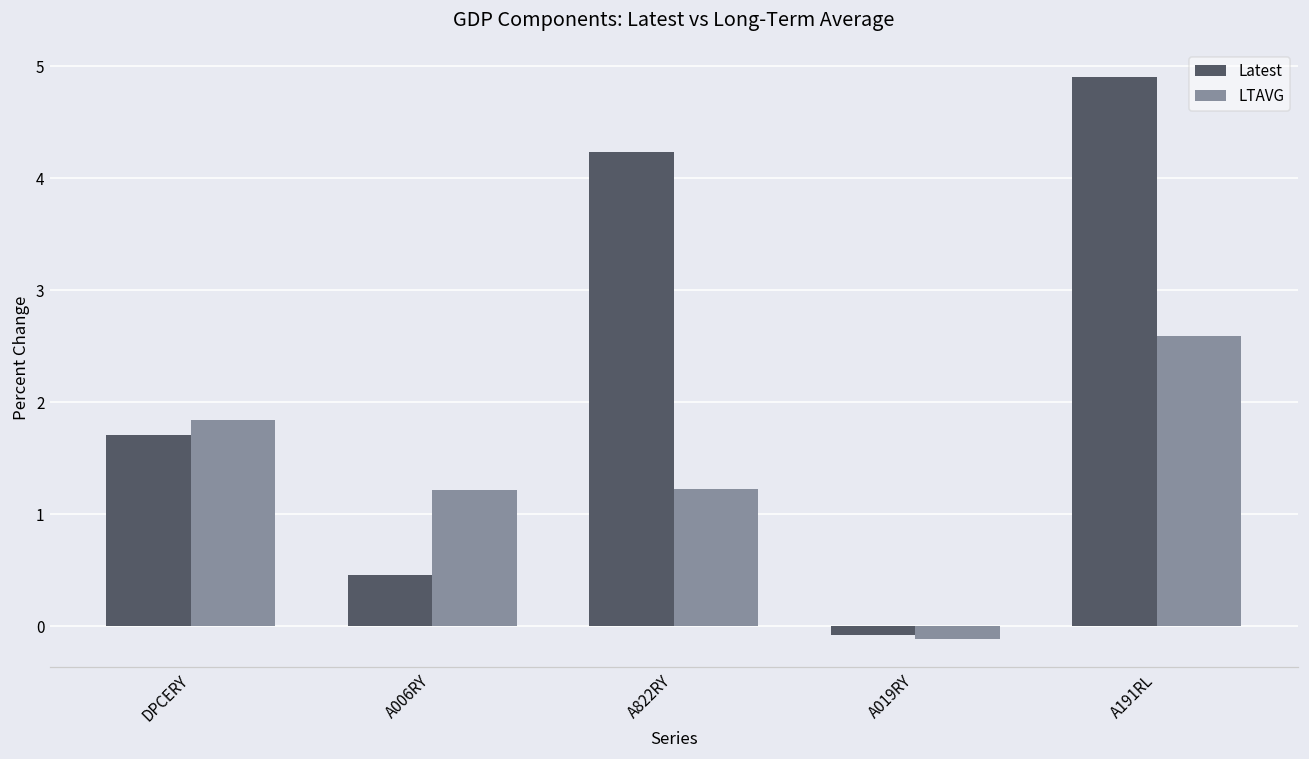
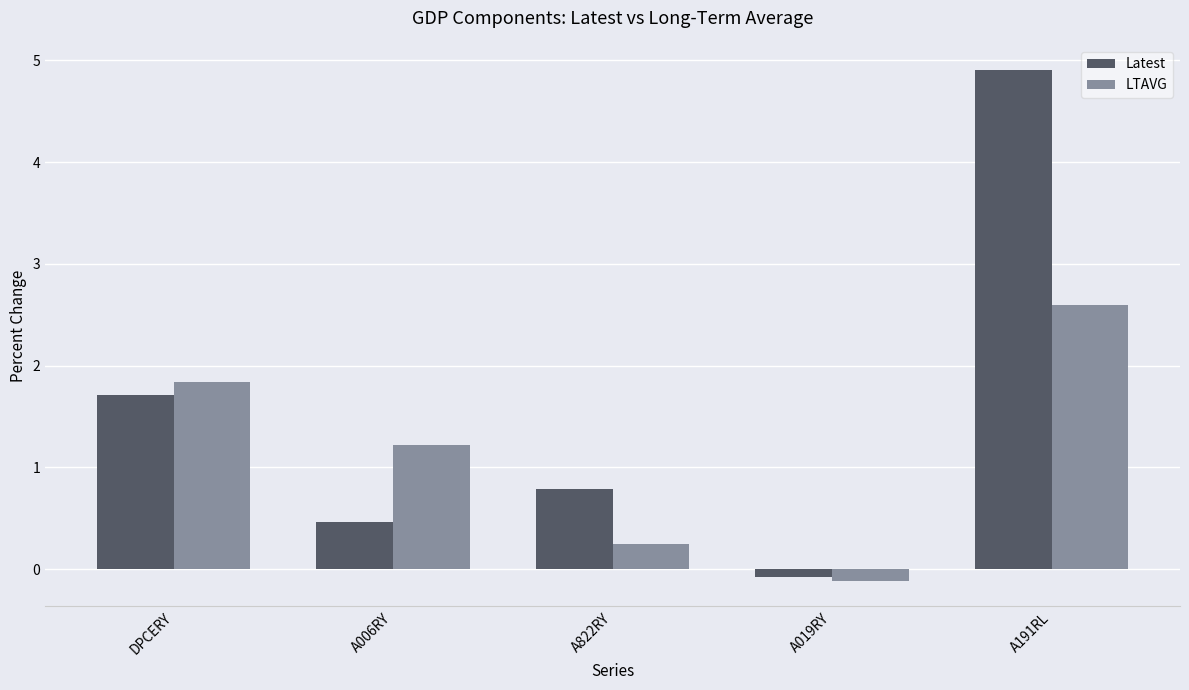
Latest, A822RY: 4.23 -> 0.79
LTAVG, A822RY: 1.22 -> 0.25
